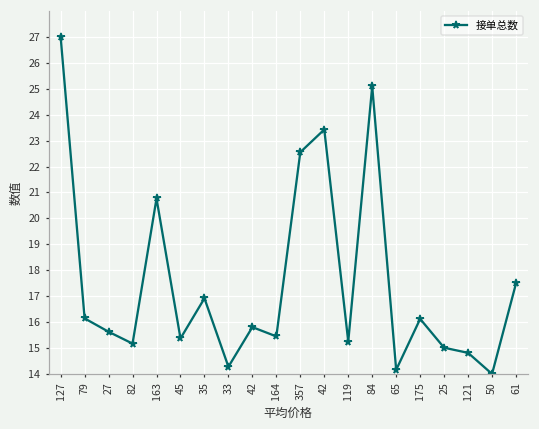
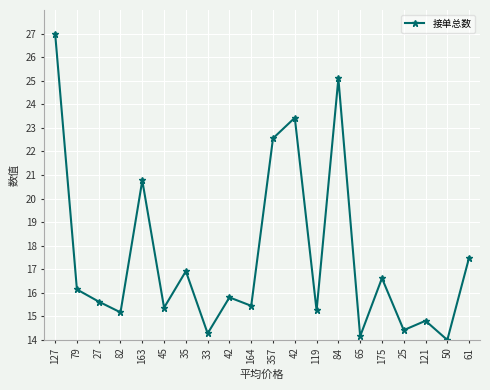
175: 16.1 -> 16.6
25: 15.0 -> 14.4
